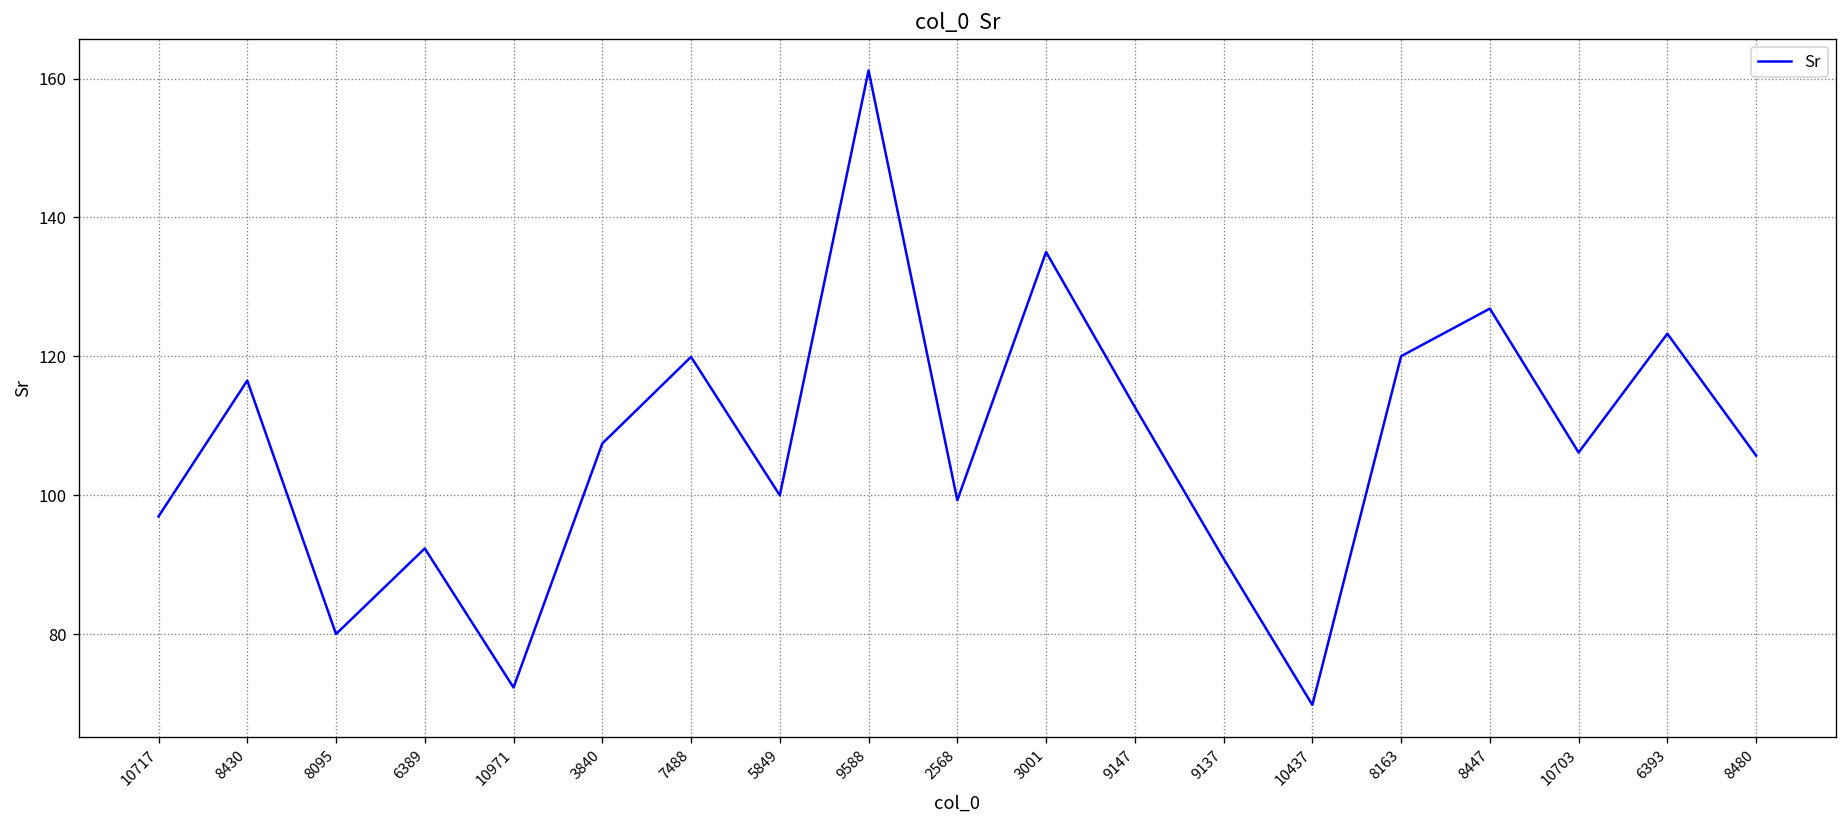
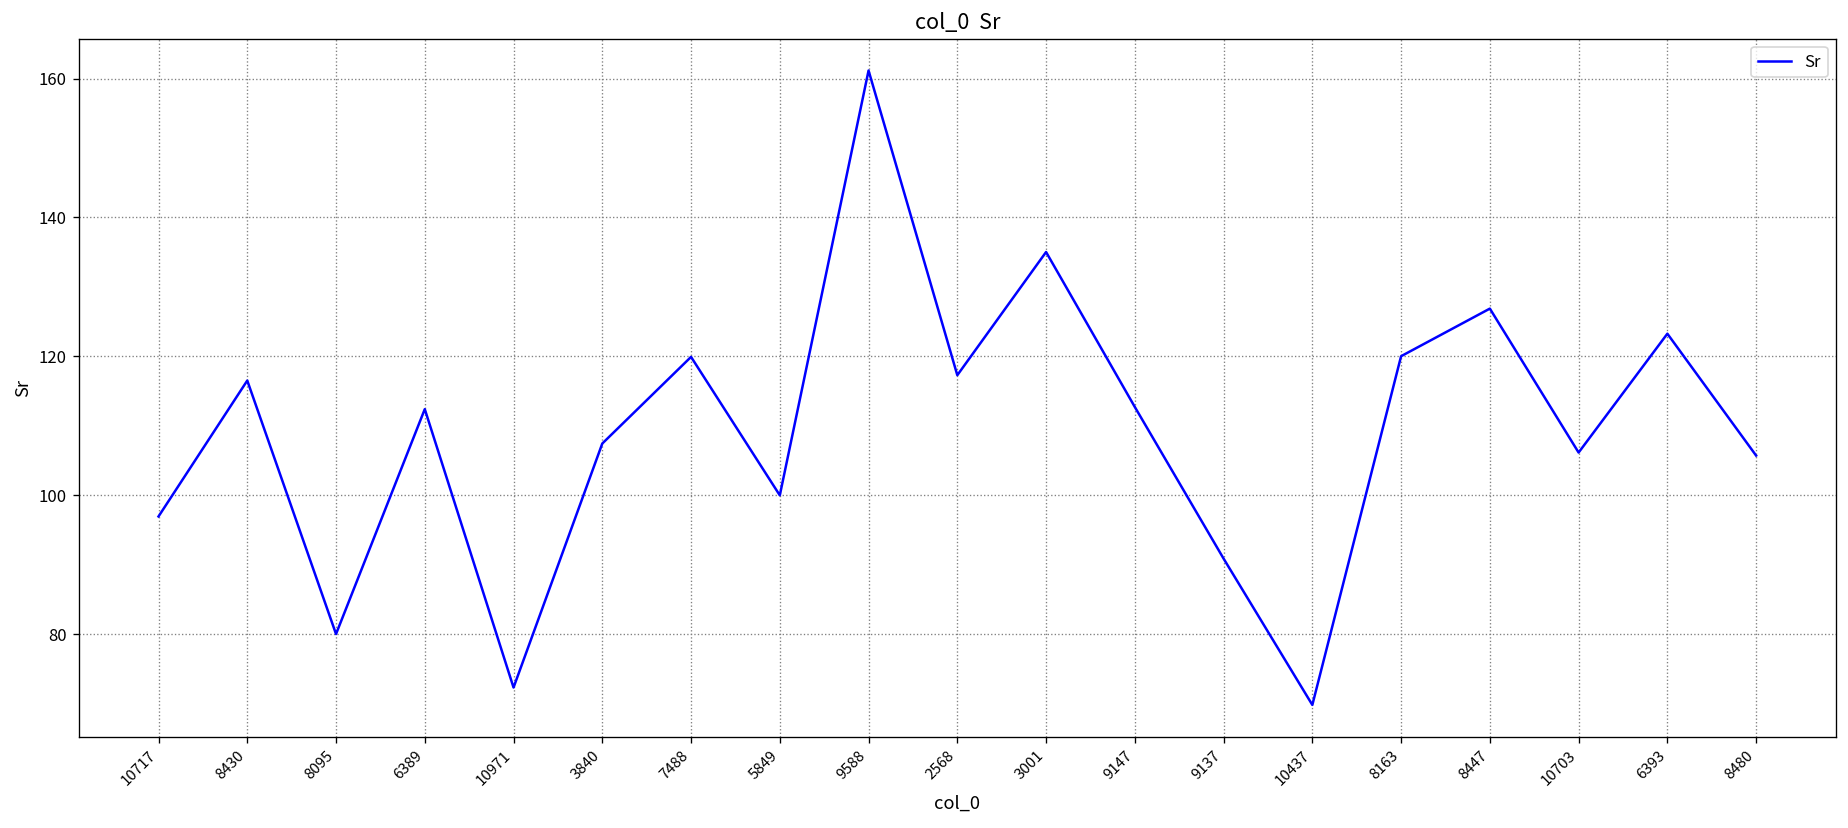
6389: 92 -> 112
2568: 99 -> 117
